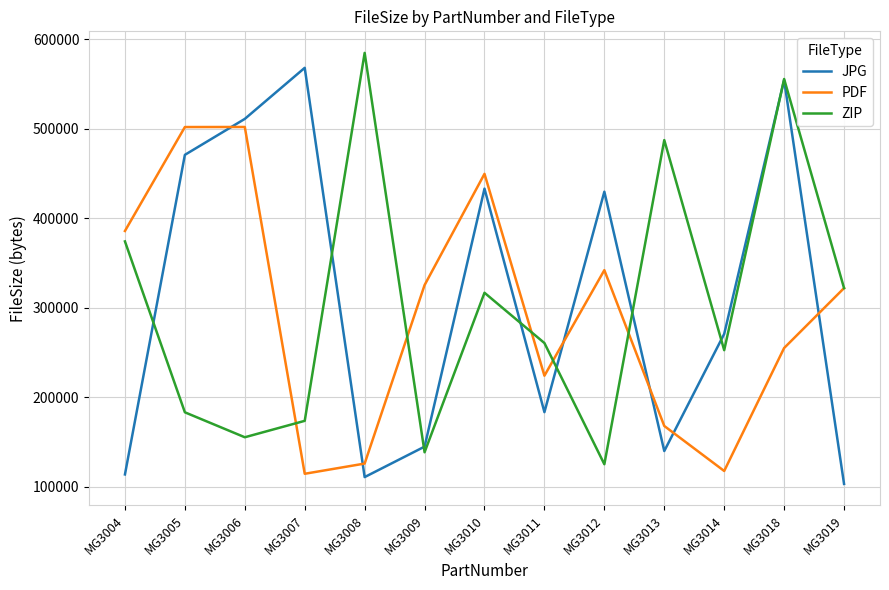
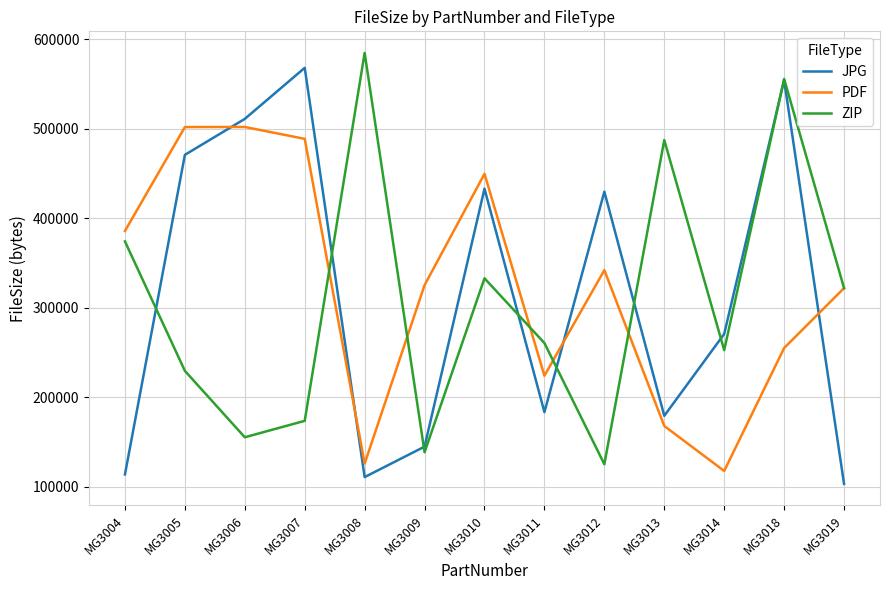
ZIP, MG3005: 180000 -> 230000
PDF, MG3007: 110000 -> 490000
ZIP, MG3010: 320000 -> 330000
JPG, MG3013: 140000 -> 180000
